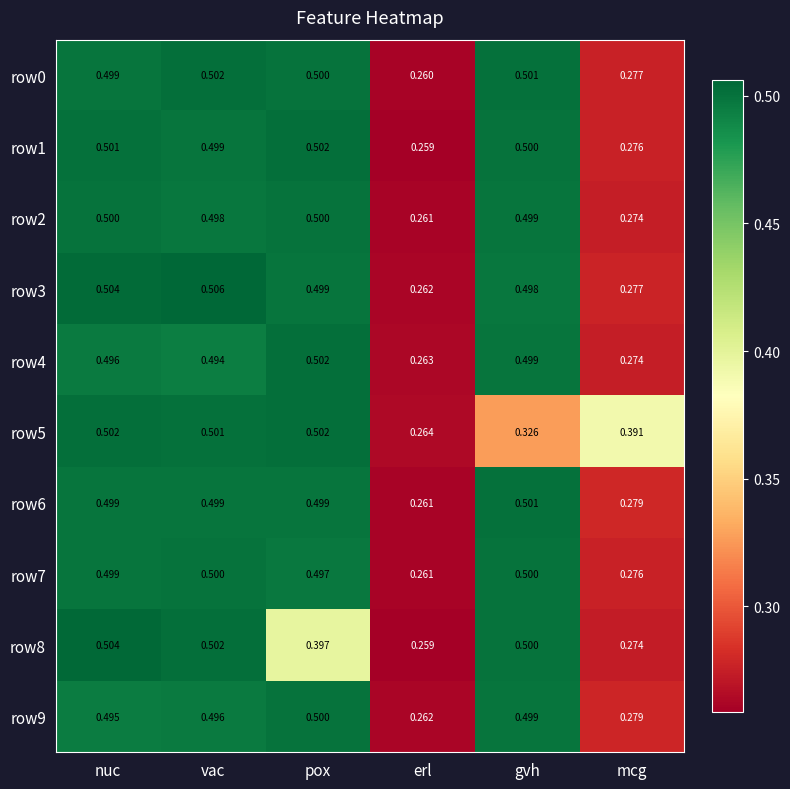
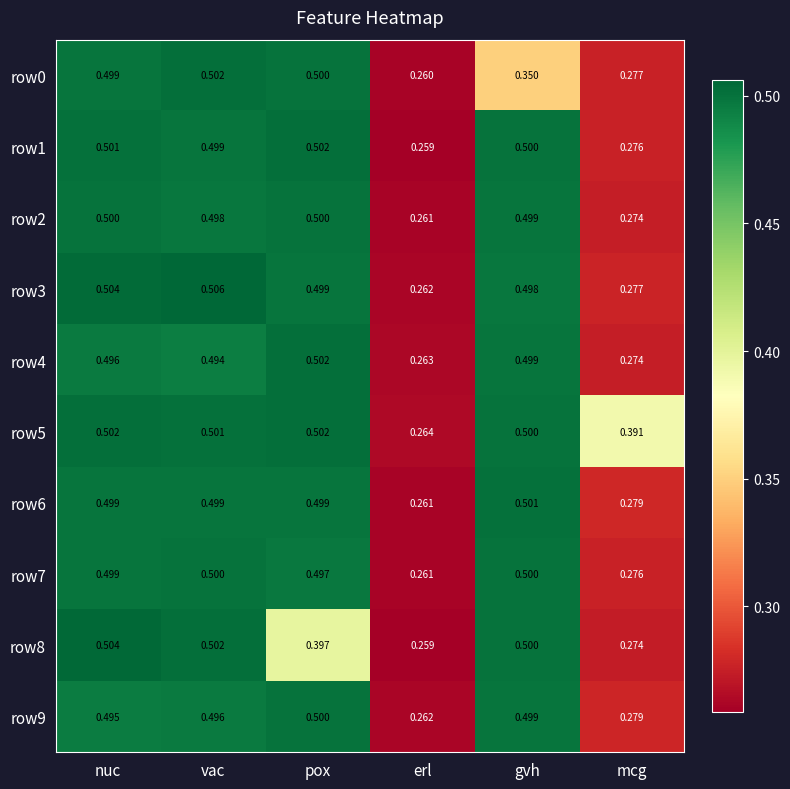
row0, gvh: 0.501 -> 0.350
row5, gvh: 0.326 -> 0.500
